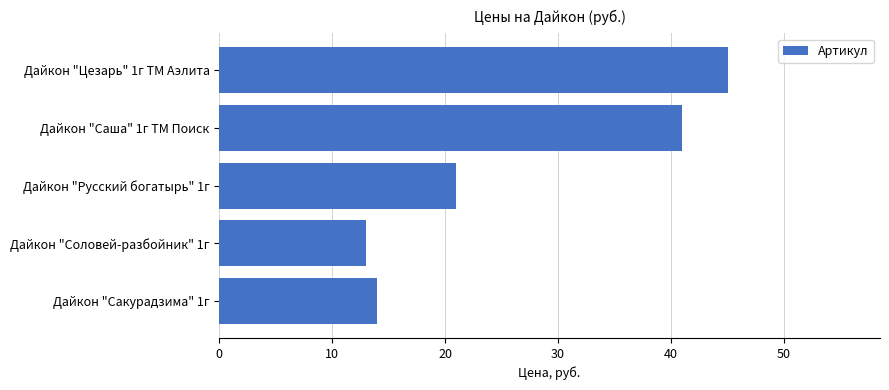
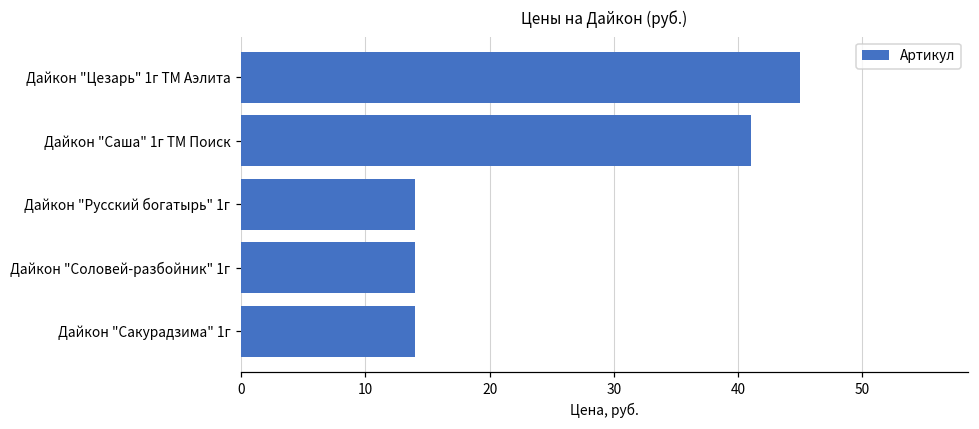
Дайкон "Русский богатырь" 1г: 21 -> 14
Дайкон "Соловей-разбойник" 1г: 13 -> 14
